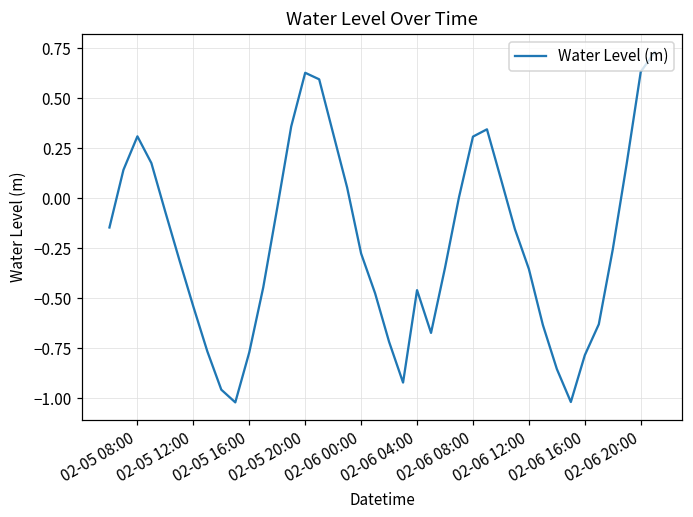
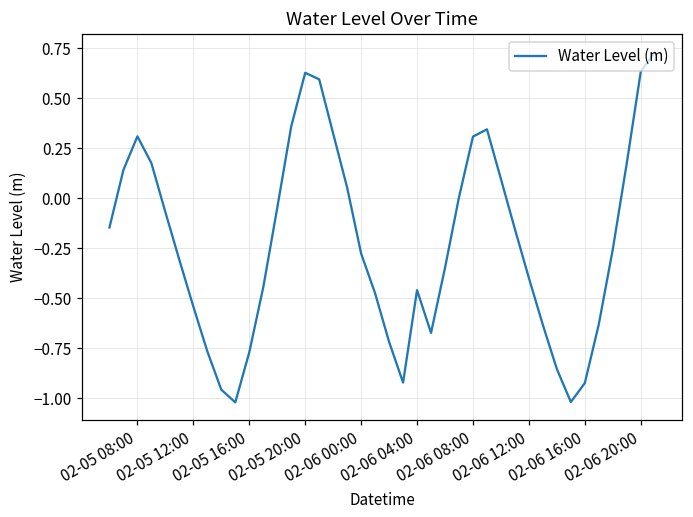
02-06 12:00: -0.35 -> -0.40
02-06 16:00: -0.78 -> -0.92
